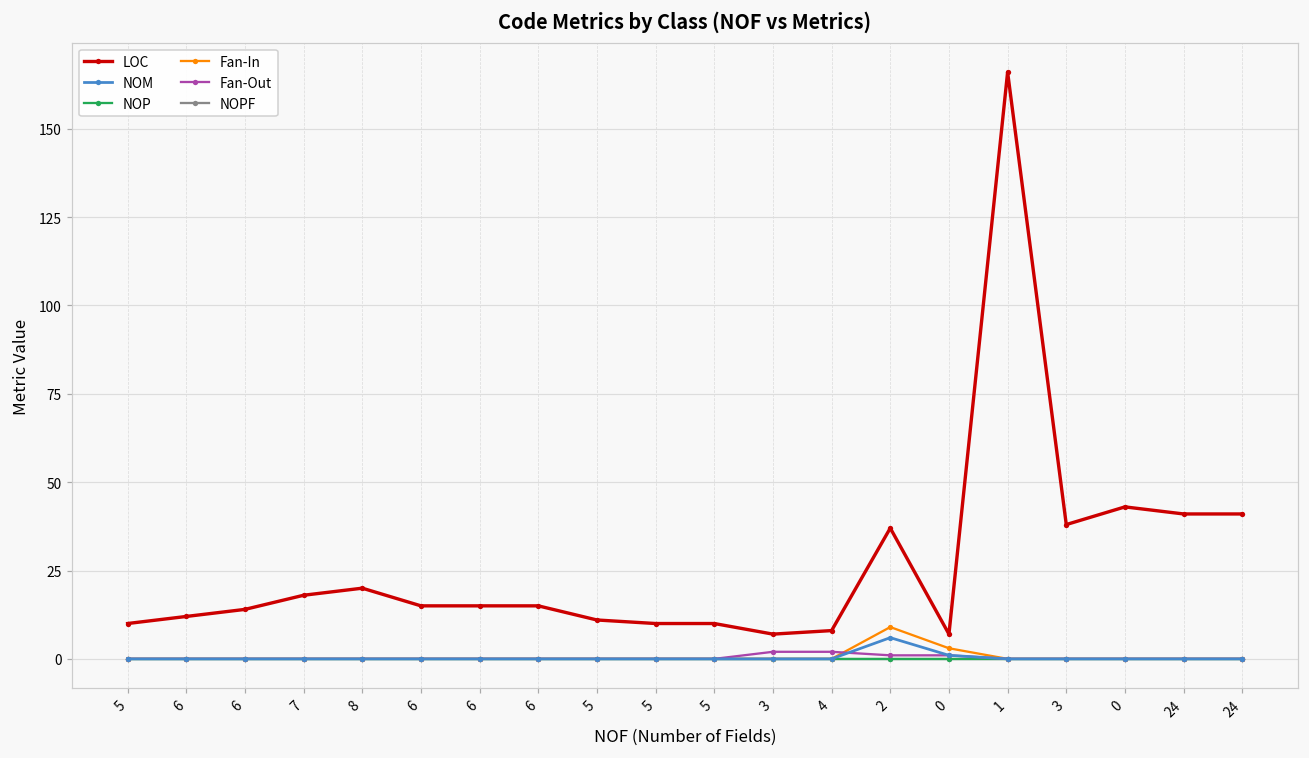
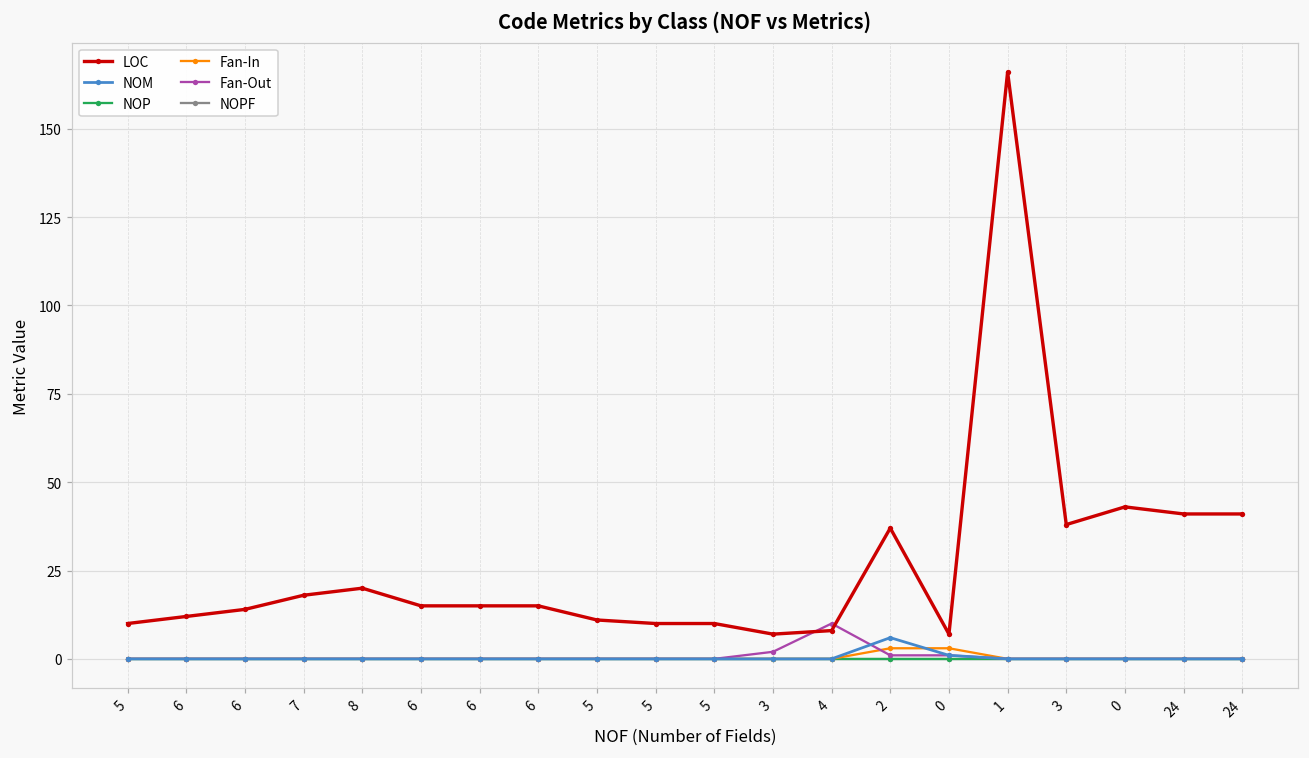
Fan-Out, 4: 2 -> 10
Fan-In, 2: 9 -> 3
